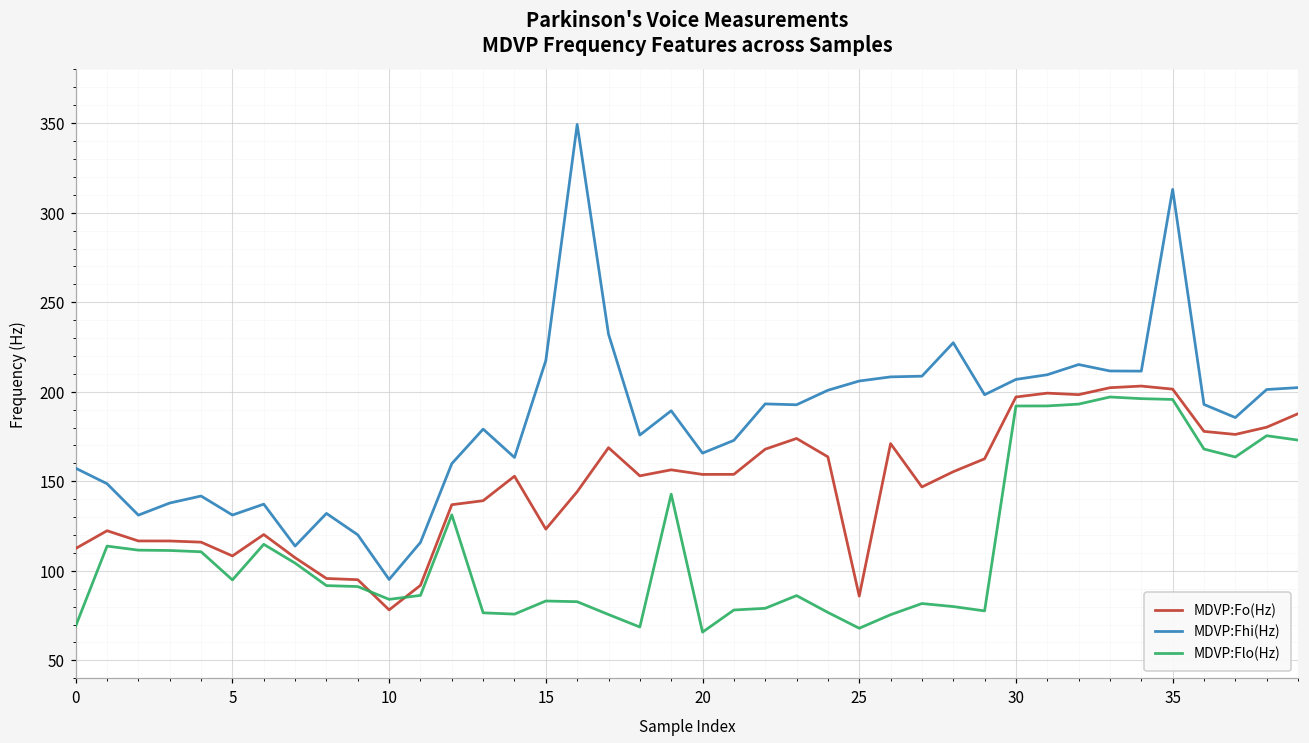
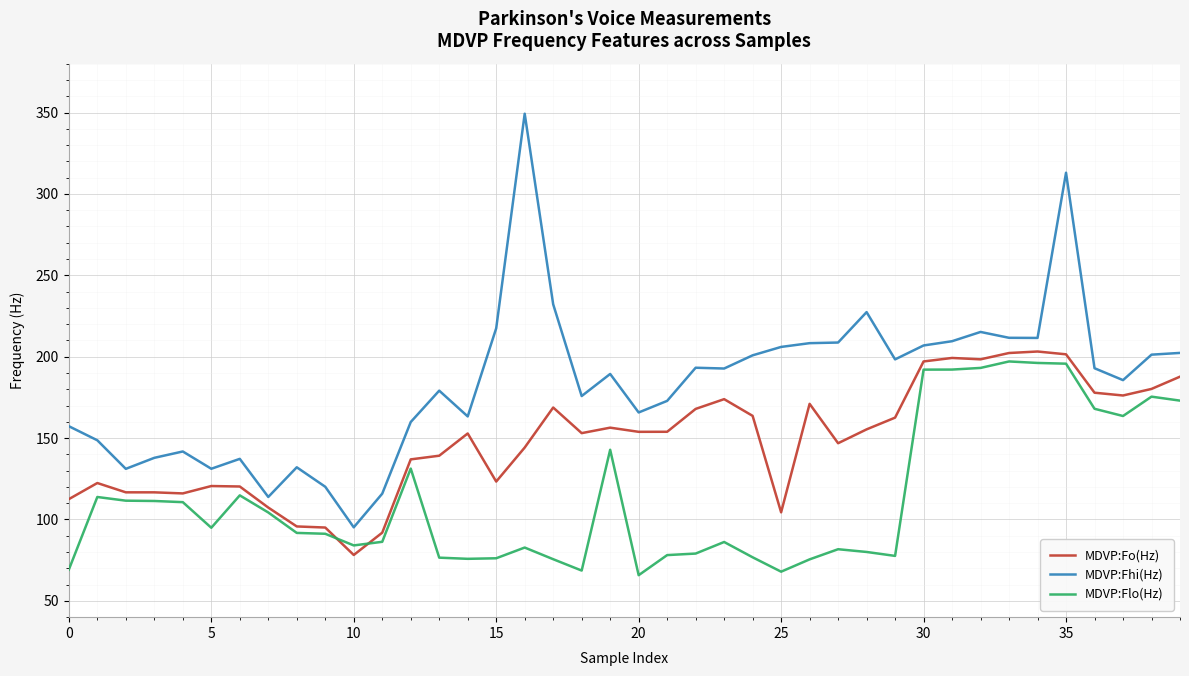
MDVP:Fo(Hz), 5: 108 -> 121
MDVP:Flo(Hz), 15: 83 -> 76
MDVP:Fo(Hz), 25: 86 -> 104
